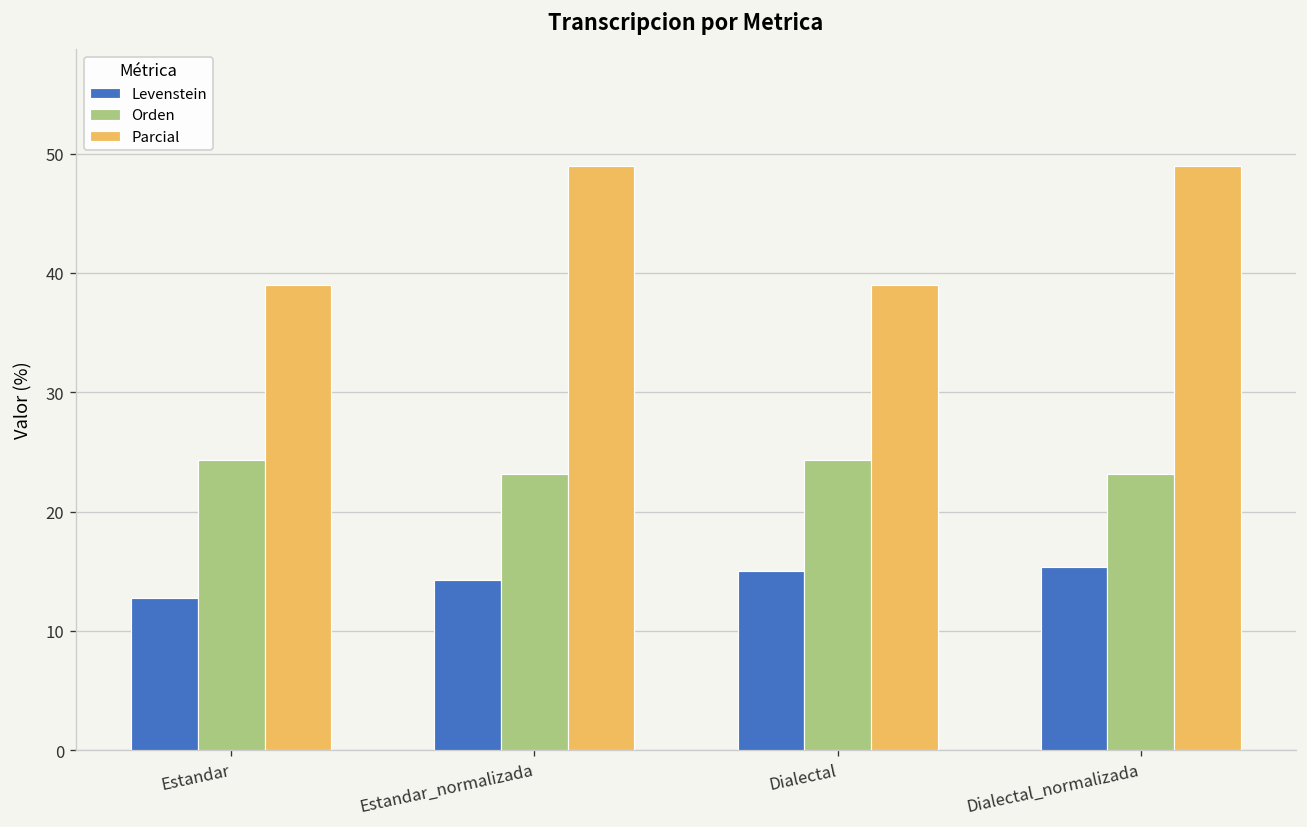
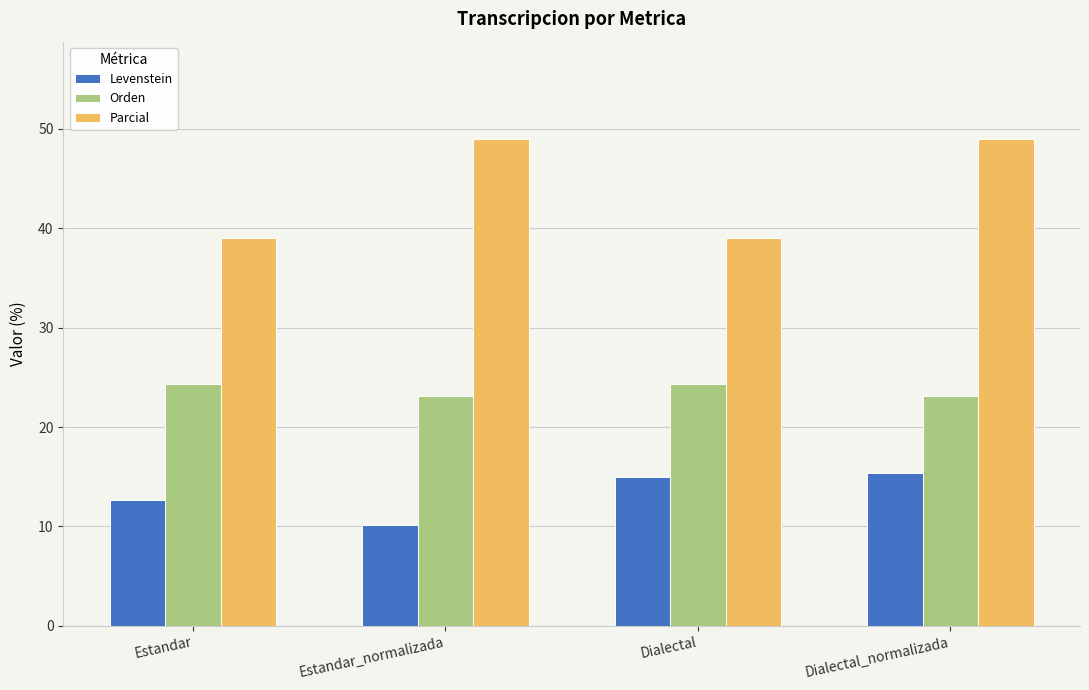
Levenstein, Estandar_normalizada: 14 -> 10
